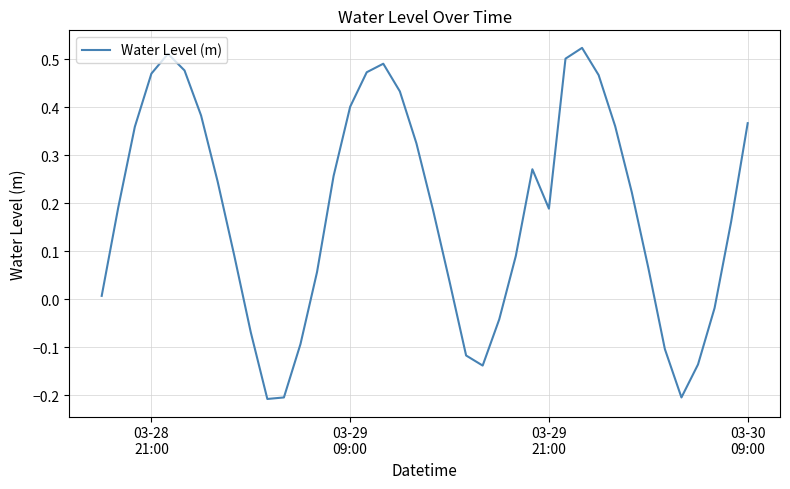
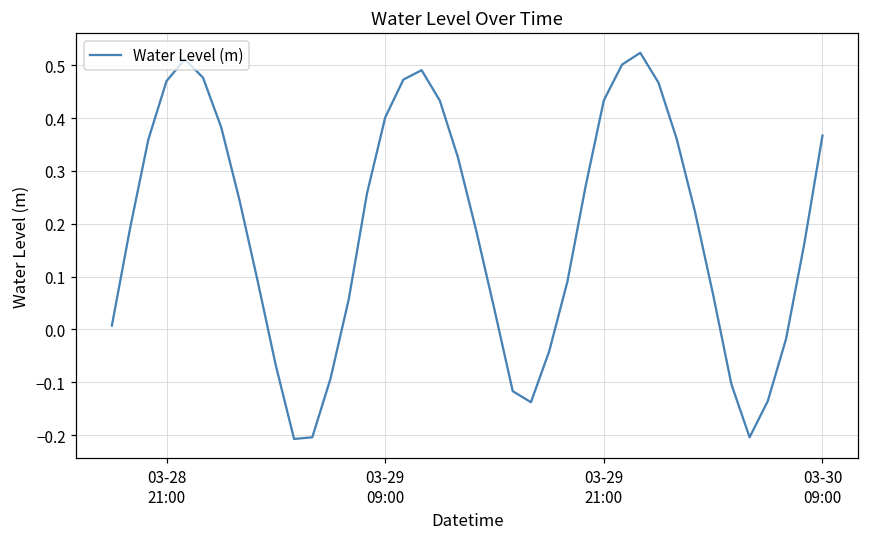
03-29 21:00: 0.19 -> 0.43
